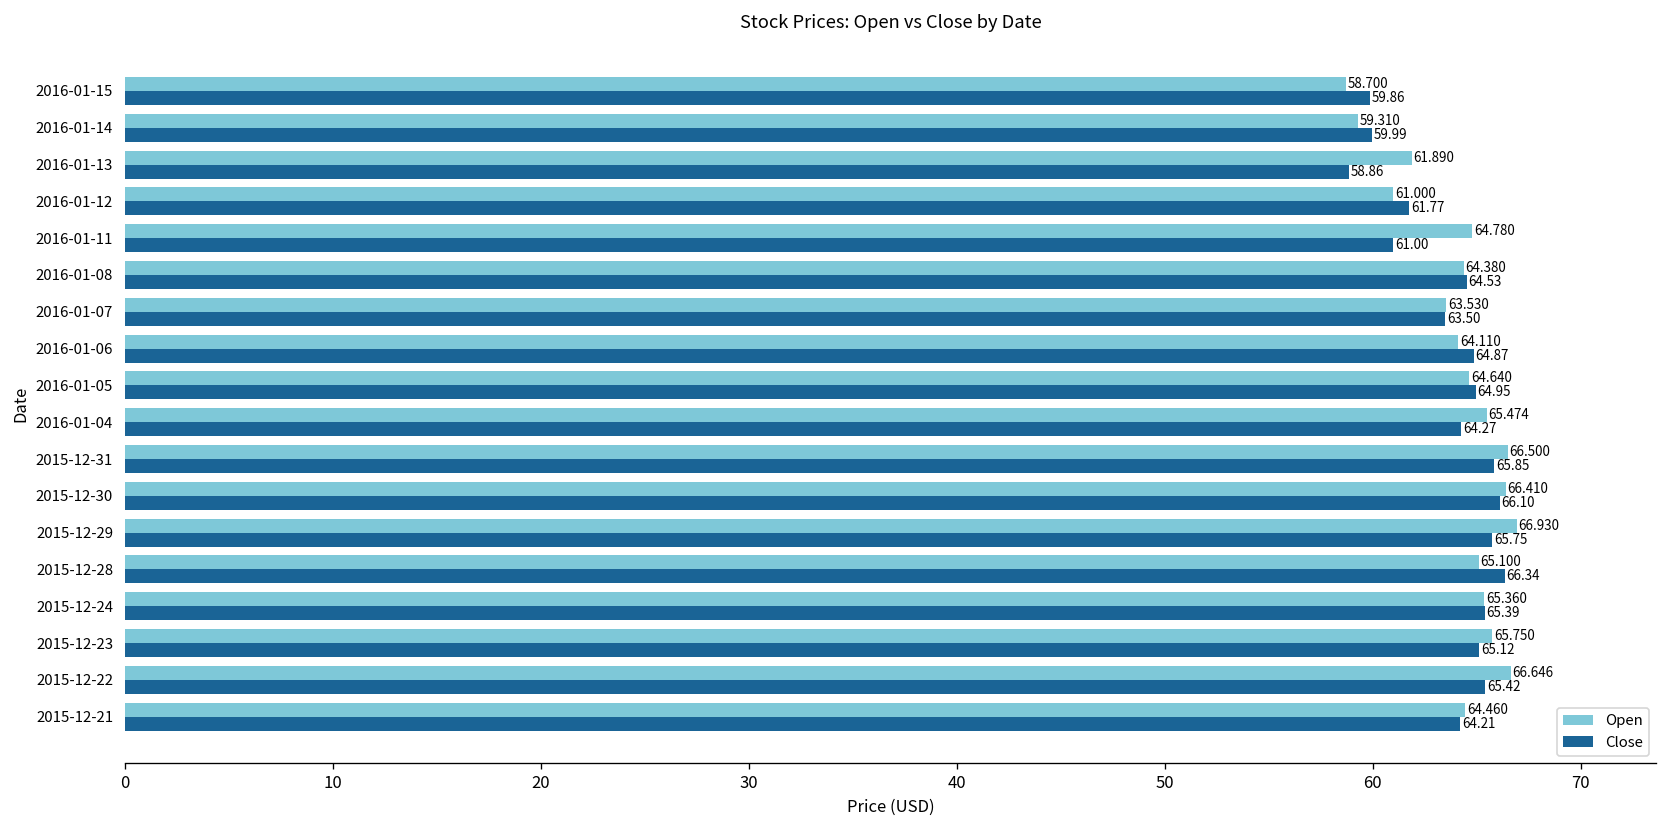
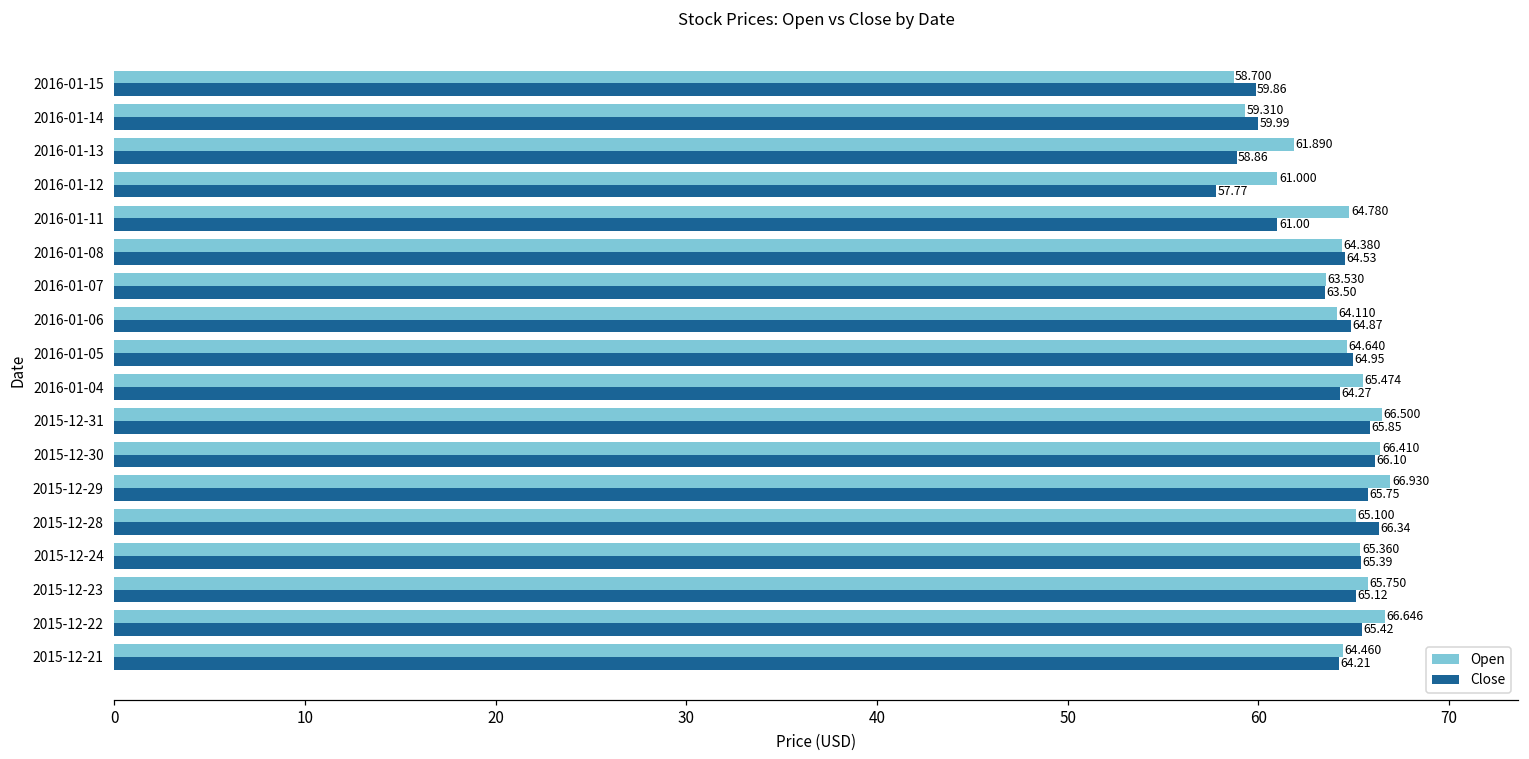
Close, 2016-01-12: 61.77 -> 57.77
